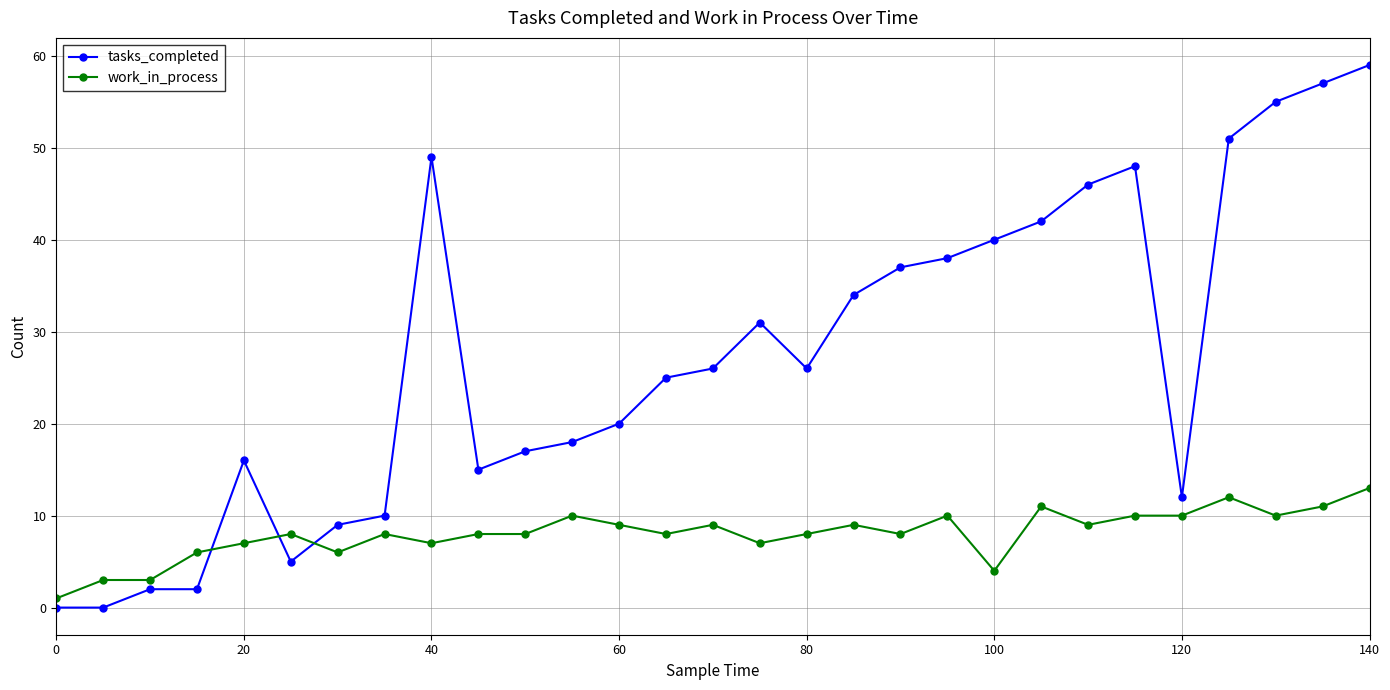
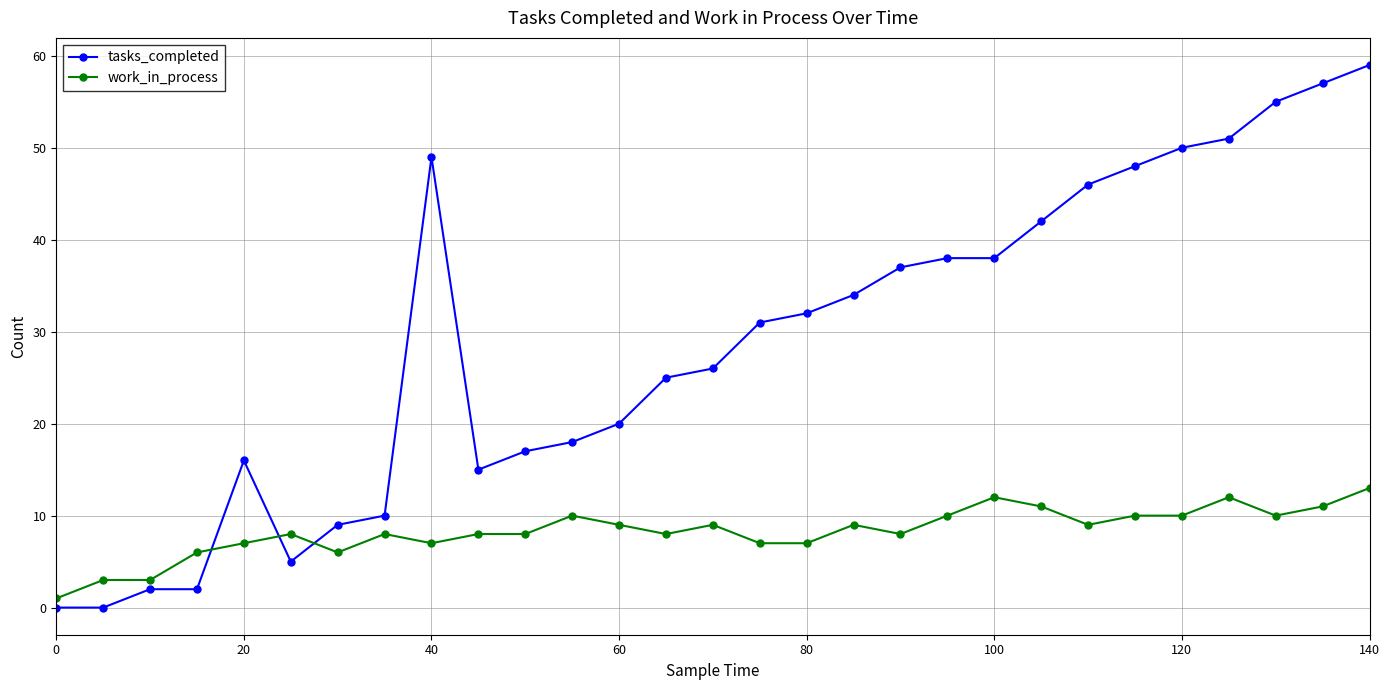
tasks_completed, 80: 26 -> 32
work_in_process, 80: 8 -> 7
tasks_completed, 100: 40 -> 38
work_in_process, 100: 4 -> 12
tasks_completed, 120: 12 -> 50
